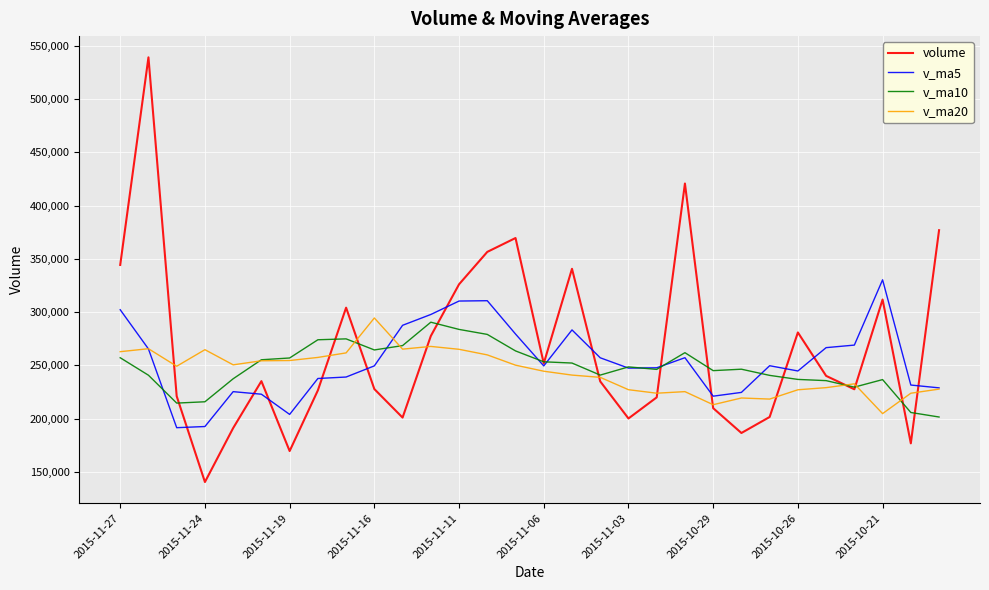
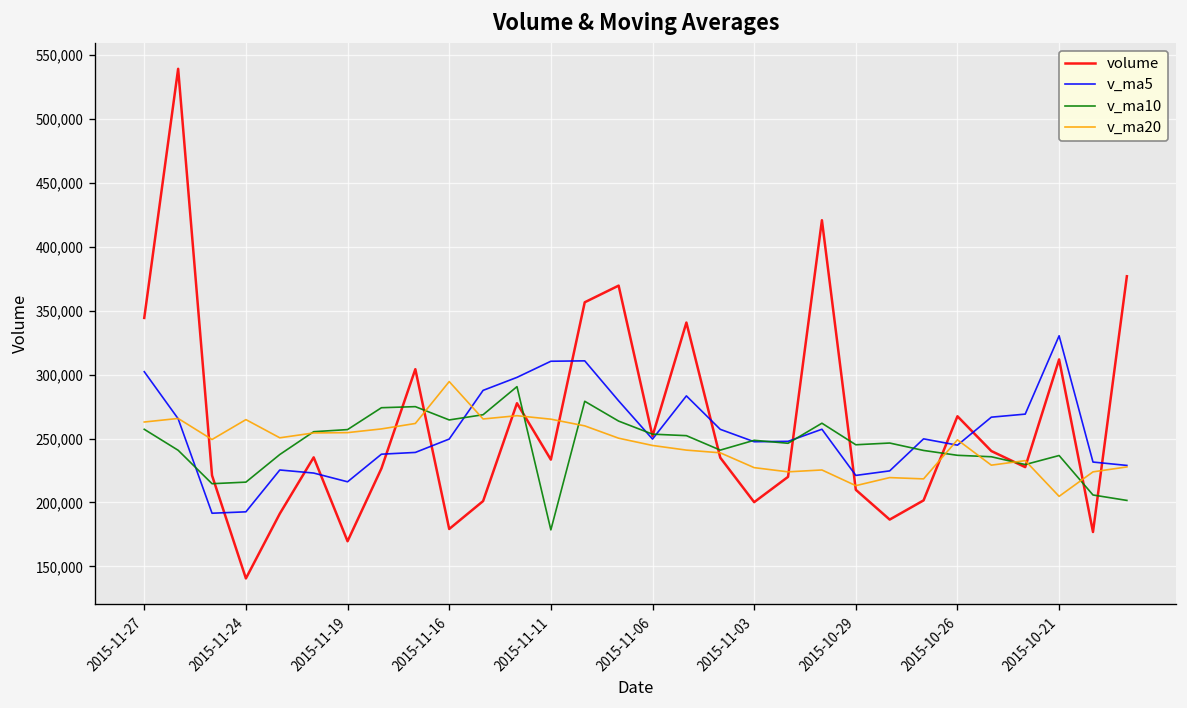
v_ma5, 2015-11-19: 204,000 -> 216,000
volume, 2015-11-16: 228,000 -> 179,000
volume, 2015-11-11: 326,000 -> 233,000
v_ma10, 2015-11-11: 284,000 -> 179,000
volume, 2015-10-26: 281,000 -> 267,000
v_ma20, 2015-10-26: 227,000 -> 249,000
